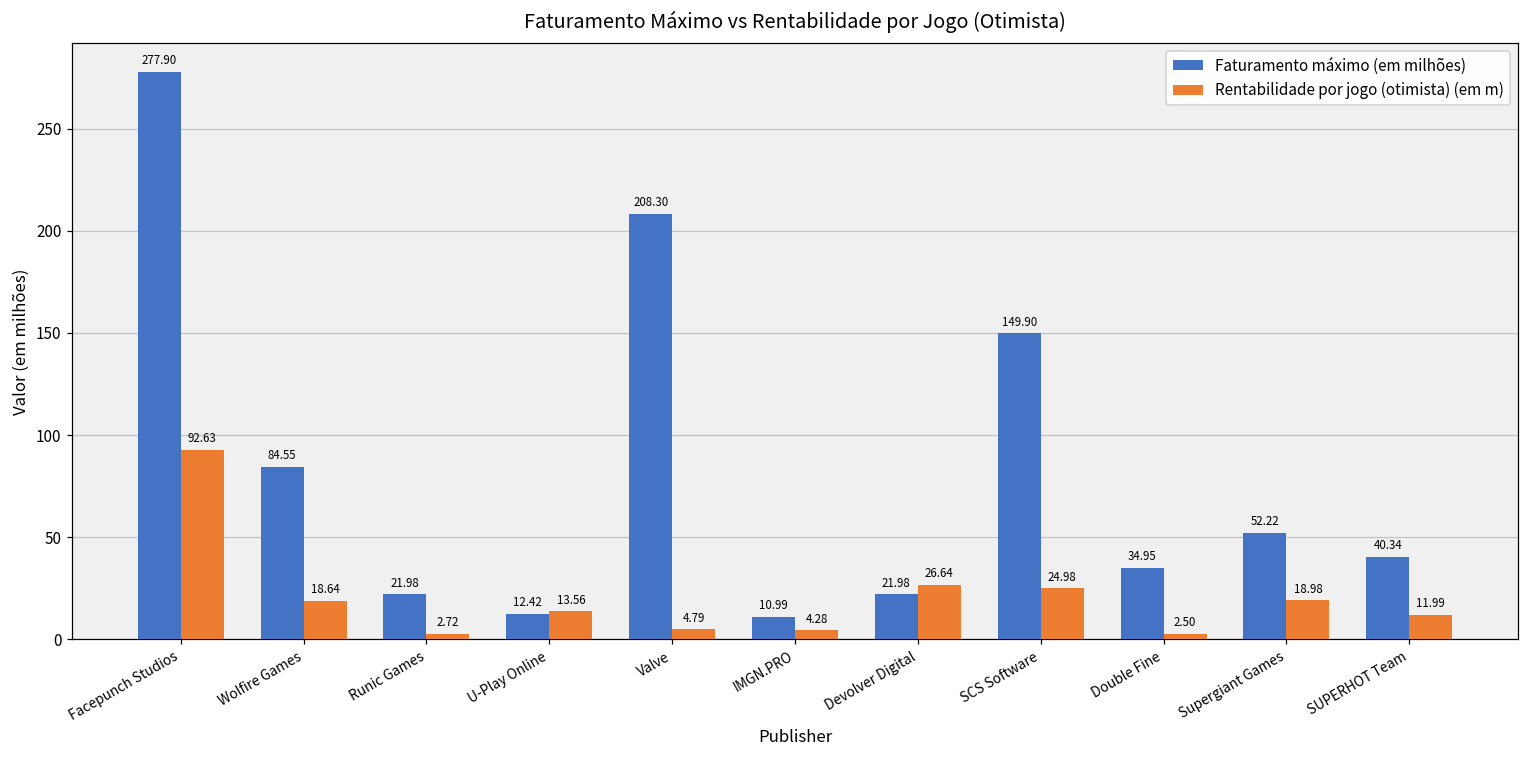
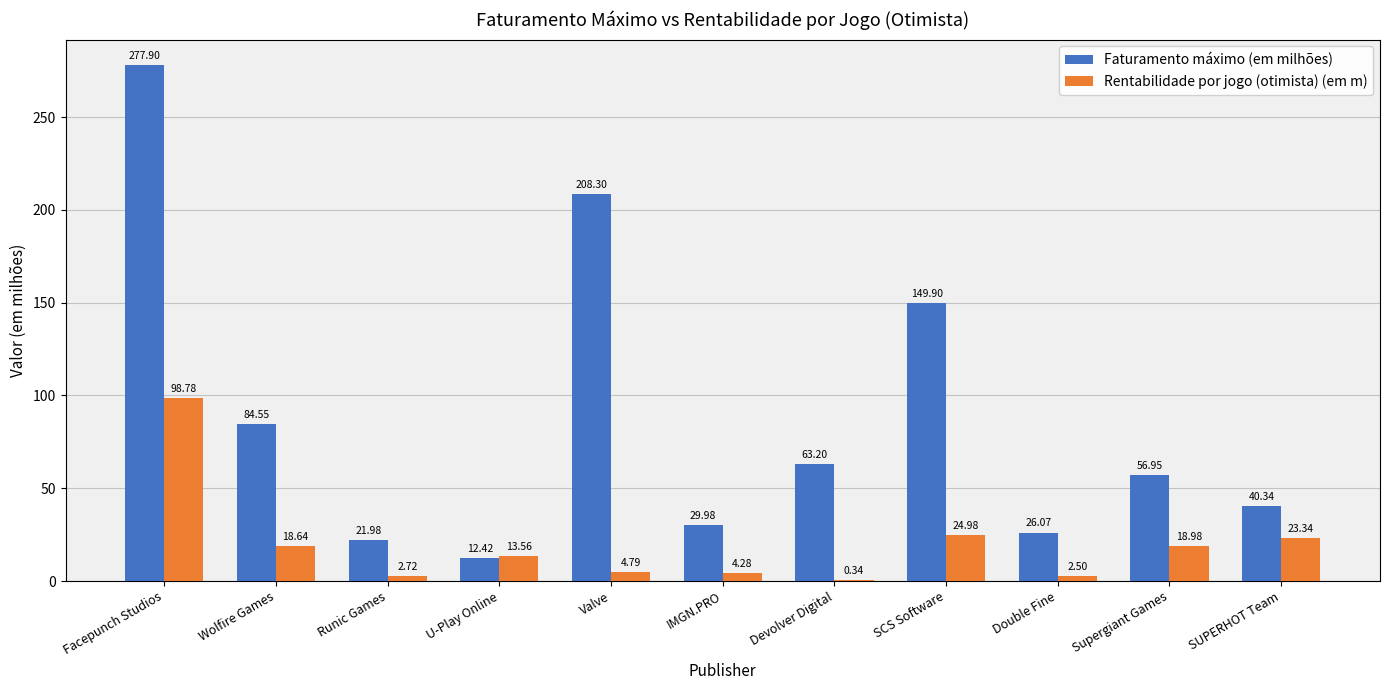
Rentabilidade por jogo (otimista) (em m), Facepunch Studios: 92.63 -> 98.78
Faturamento máximo (em milhões), IMGN.PRO: 10.99 -> 29.98
Faturamento máximo (em milhões), Devolver Digital: 21.98 -> 63.20
Rentabilidade por jogo (otimista) (em m), Devolver Digital: 26.64 -> 0.34
Faturamento máximo (em milhões), Double Fine: 34.95 -> 26.07
Faturamento máximo (em milhões), Supergiant Games: 52.22 -> 56.95
Rentabilidade por jogo (otimista) (em m), SUPERHOT Team: 11.99 -> 23.34
